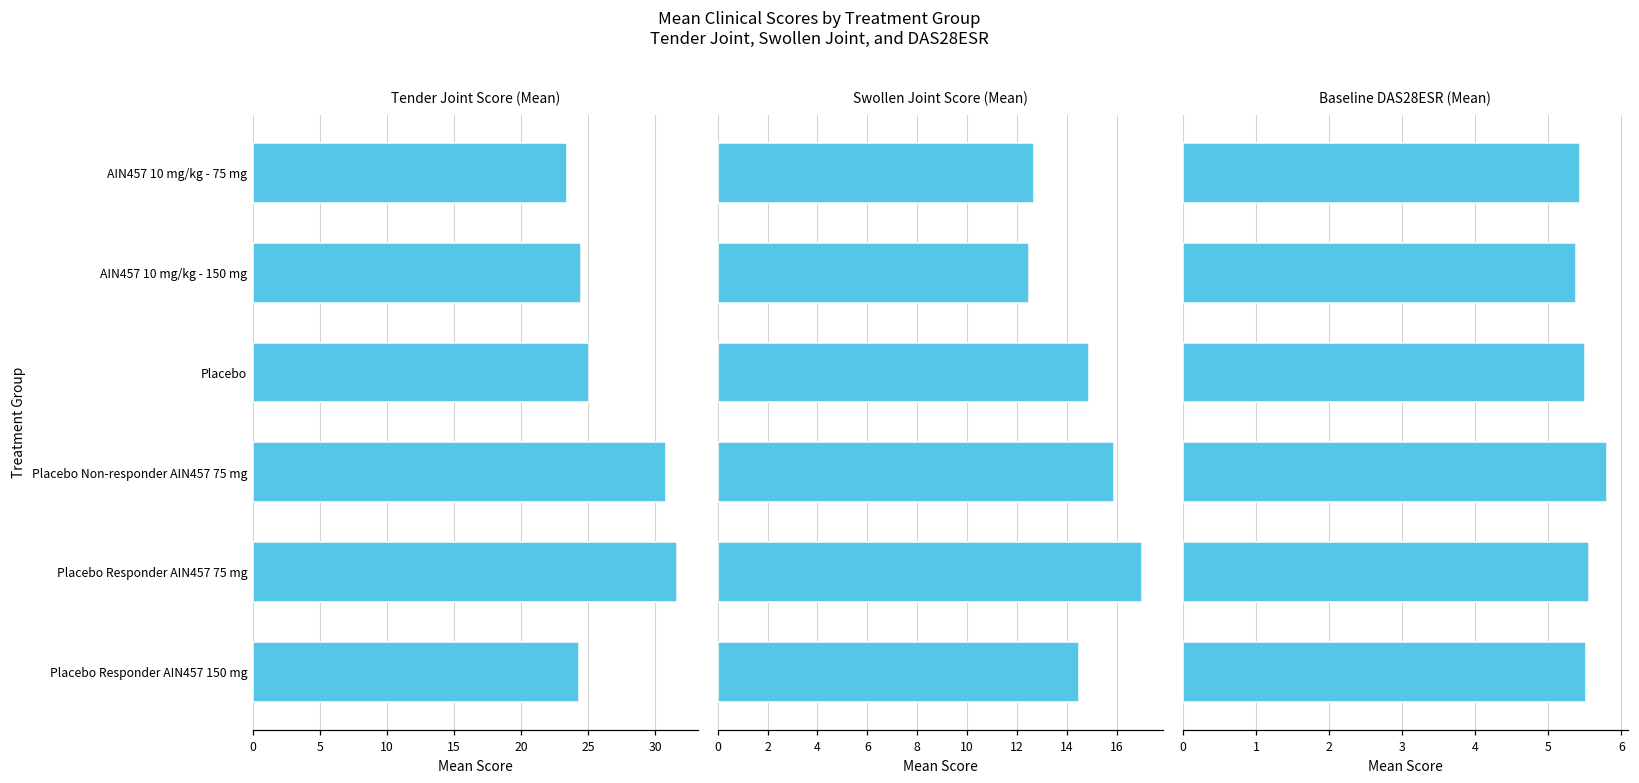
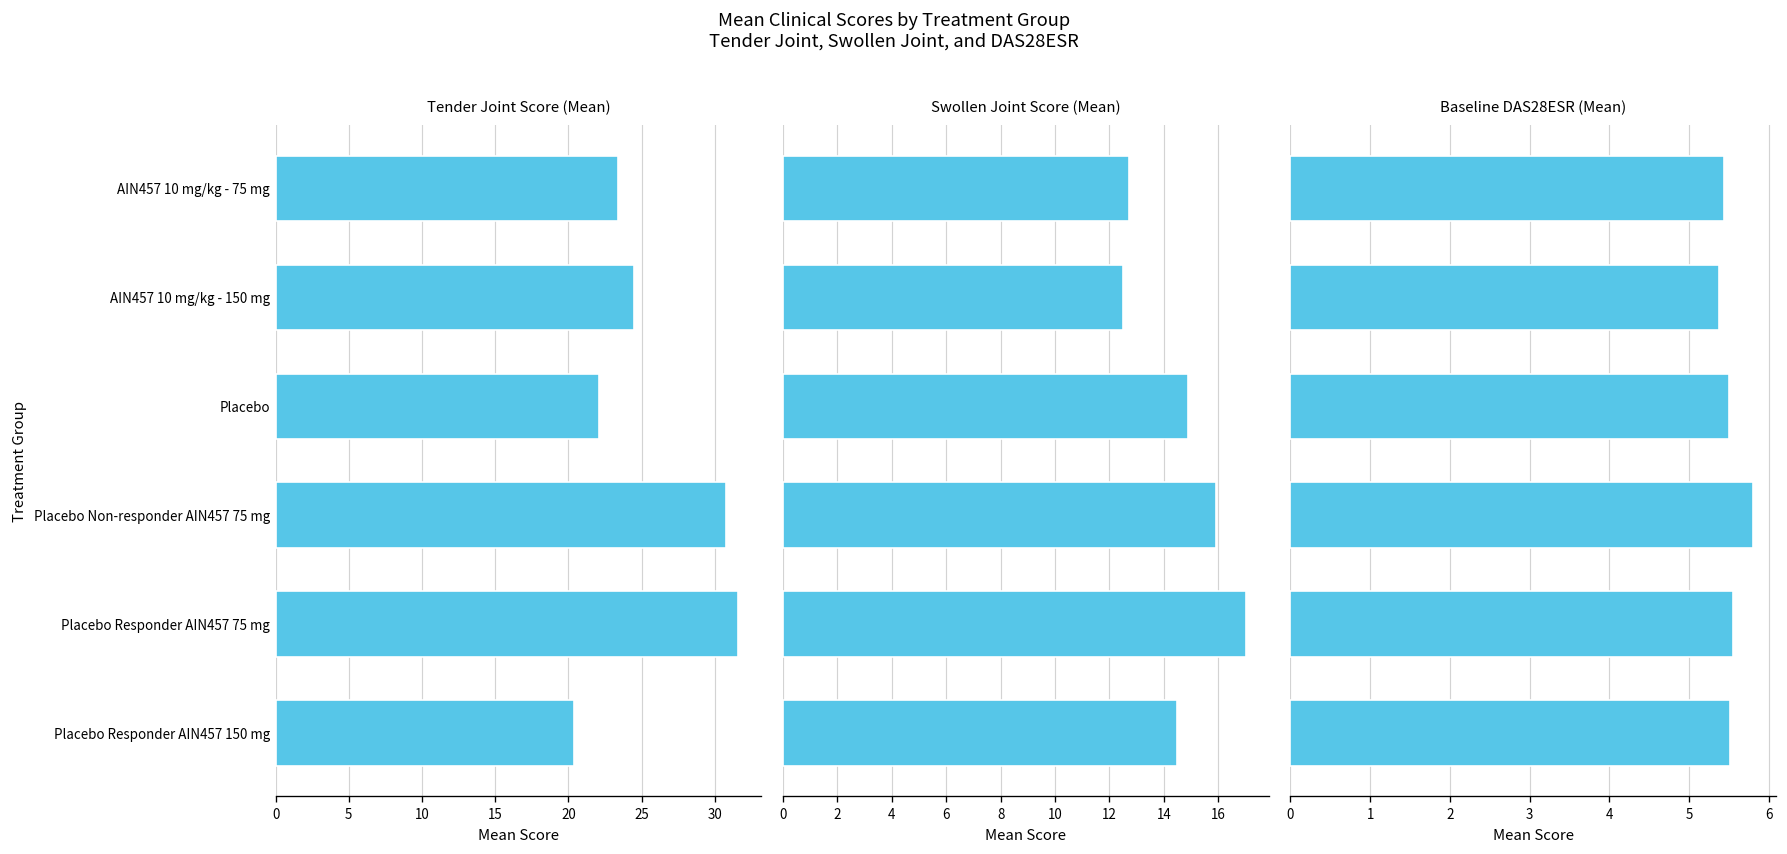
Tender Joint Score (Mean), Placebo: 25.1 -> 22.1
Tender Joint Score (Mean), Placebo Responder AIN457 150 mg: 24.3 -> 20.4
